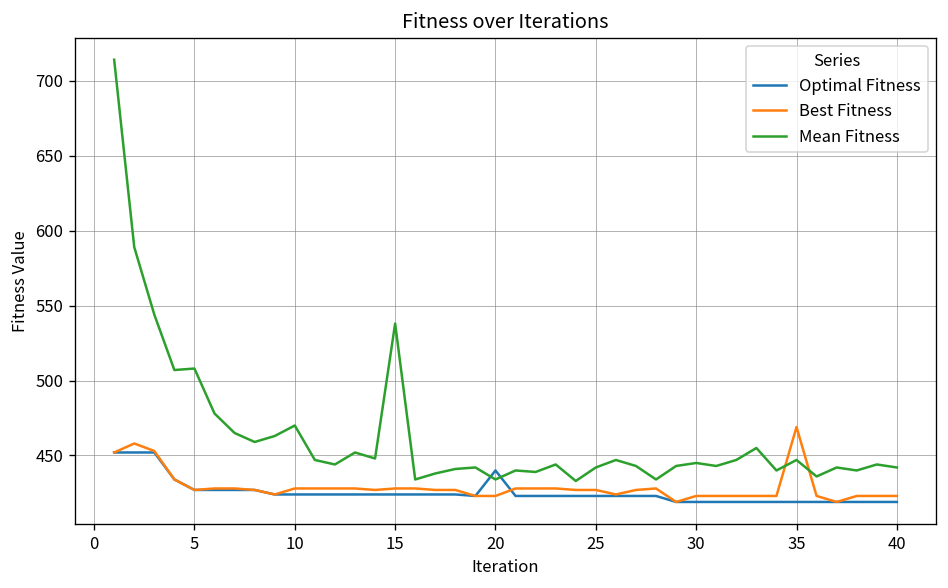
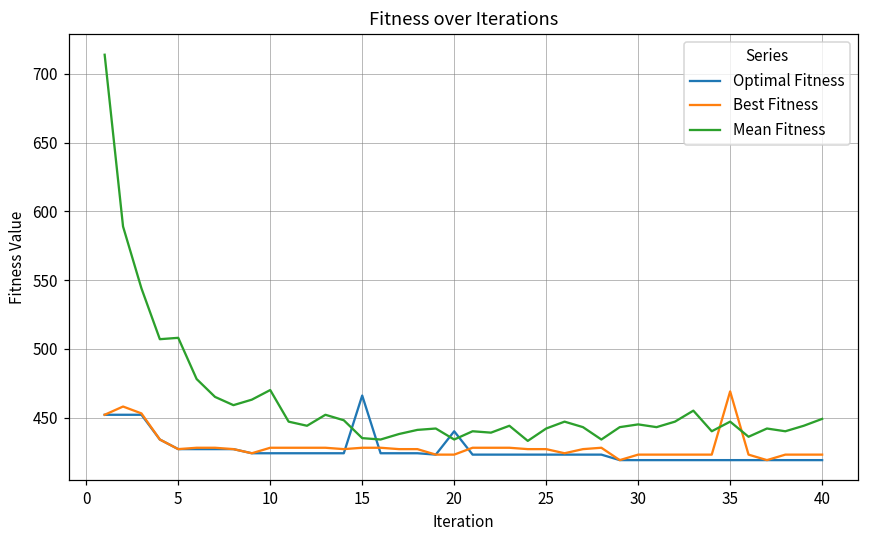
Optimal Fitness, 15: 424 -> 466
Mean Fitness, 15: 538 -> 435
Mean Fitness, 40: 442 -> 449
